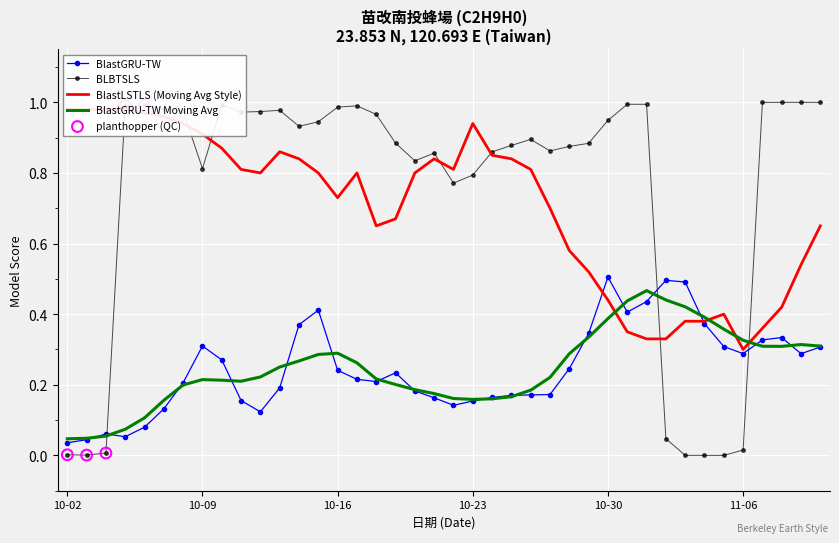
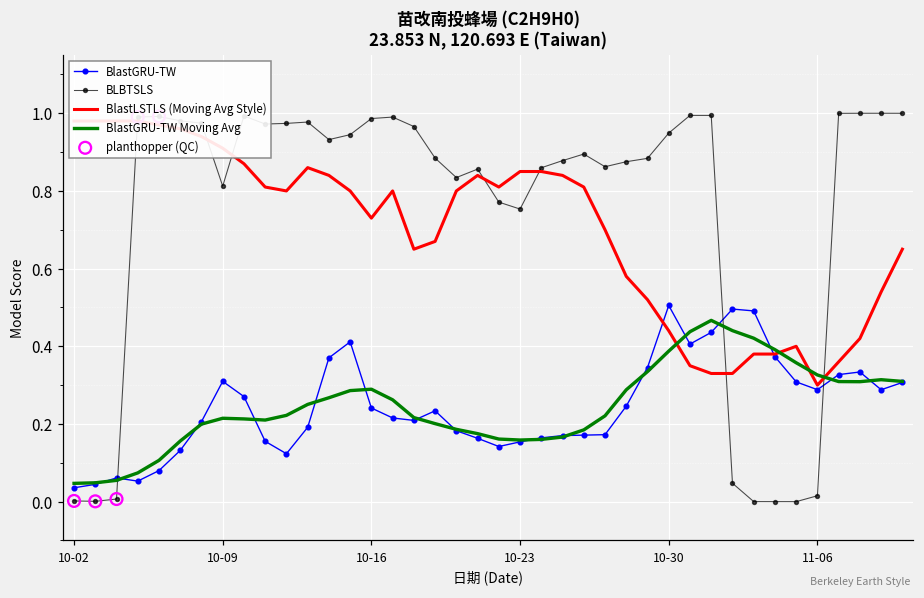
BLBTSLS, 10-23: 0.79 -> 0.75
BlastLSTLS (Moving Avg Style), 10-23: 0.94 -> 0.85
